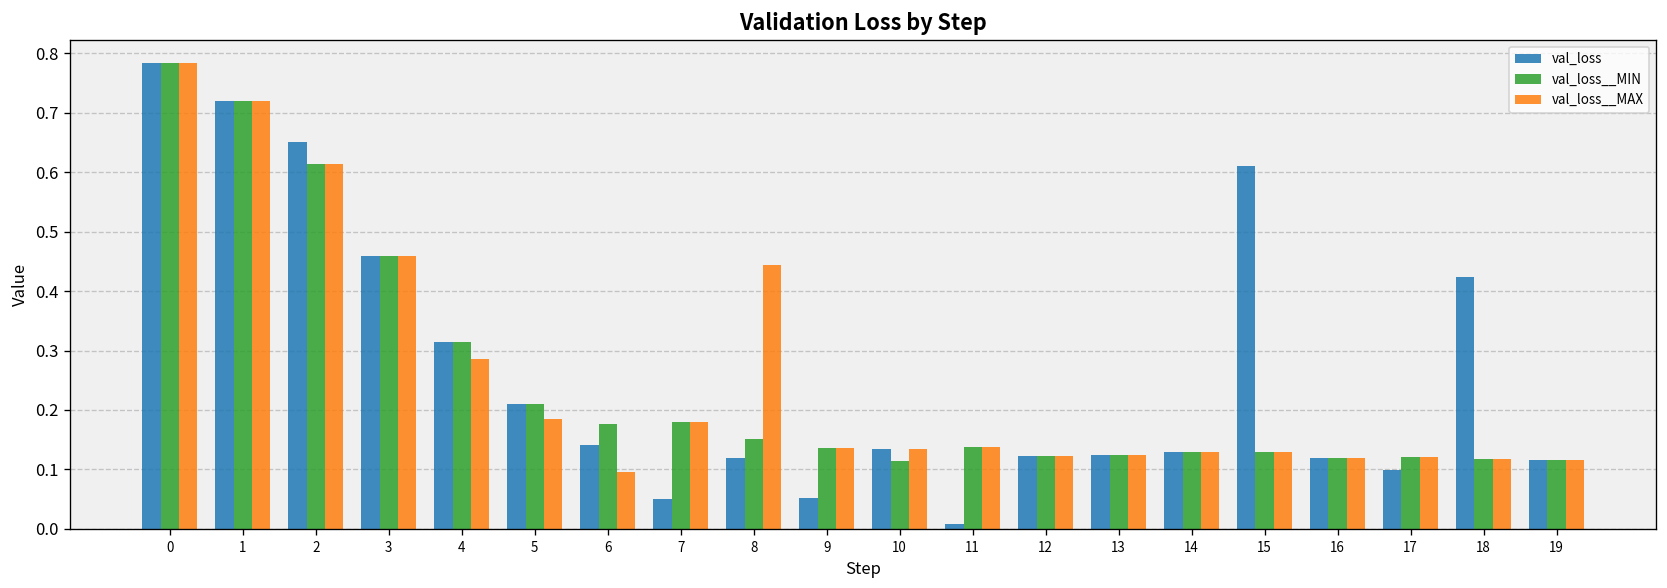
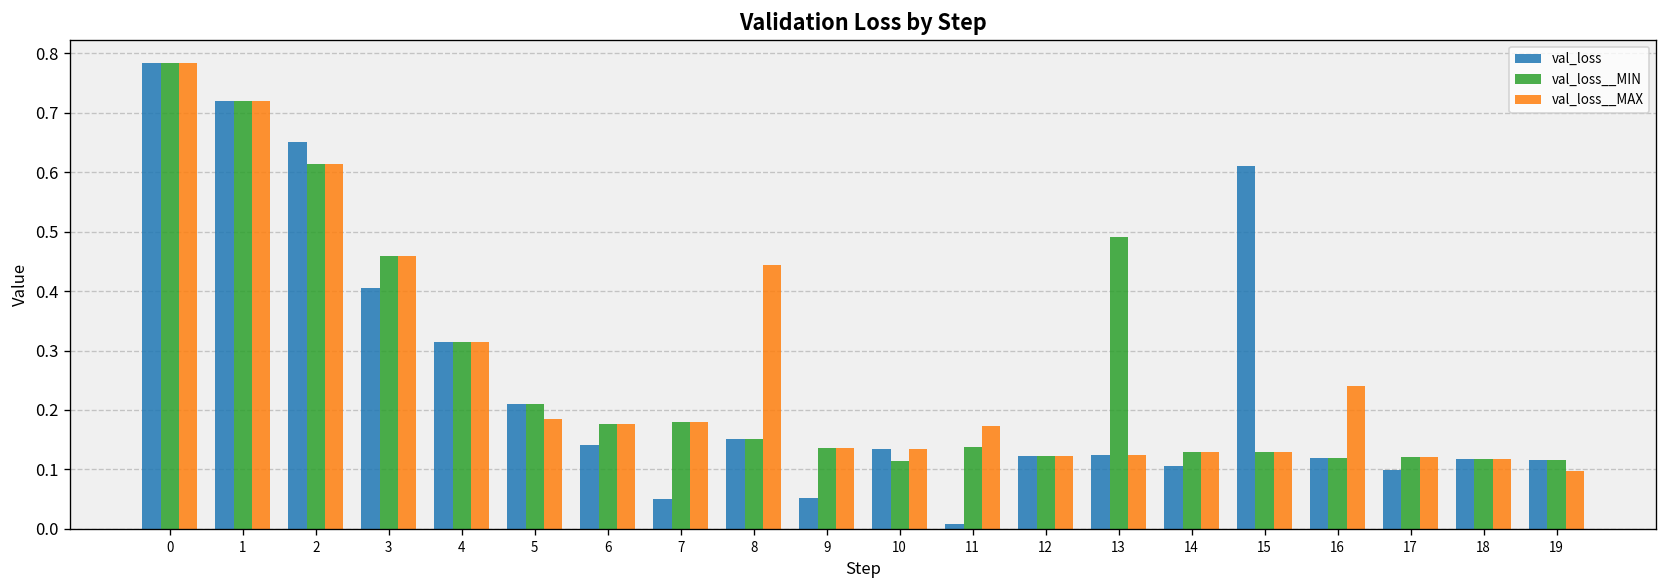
val_loss, 3: 0.46 -> 0.41
val_loss__MAX, 4: 0.29 -> 0.31
val_loss__MAX, 6: 0.10 -> 0.18
val_loss, 8: 0.12 -> 0.15
val_loss__MAX, 11: 0.14 -> 0.17
val_loss__MIN, 13: 0.12 -> 0.49
val_loss, 14: 0.13 -> 0.11
val_loss__MAX, 16: 0.12 -> 0.24
val_loss, 18: 0.42 -> 0.12
val_loss__MAX, 19: 0.12 -> 0.10
